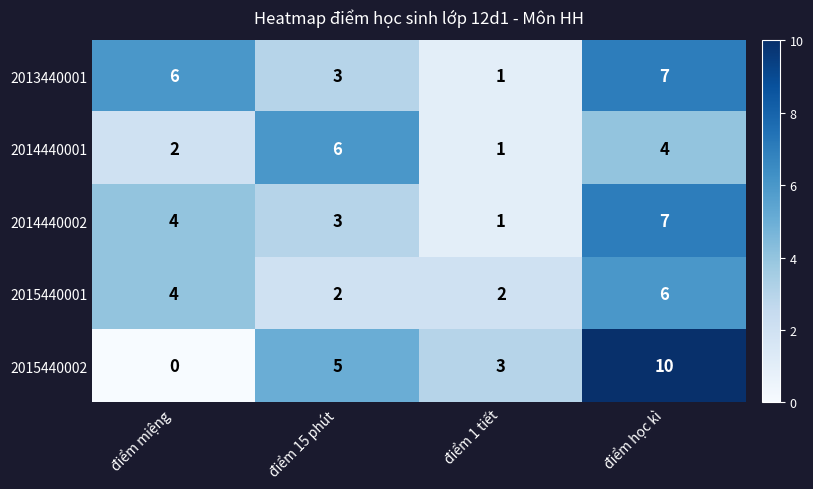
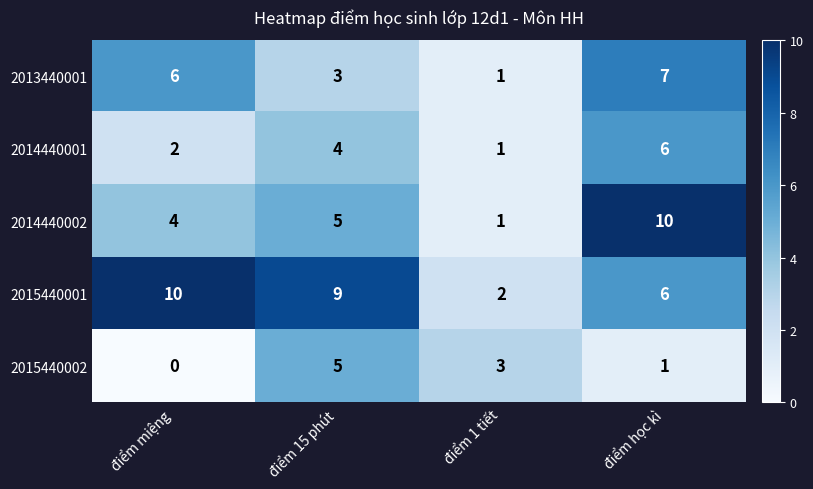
2014440001, điểm 15 phút: 6 -> 4
2014440001, điểm học kì: 4 -> 6
2014440002, điểm 15 phút: 3 -> 5
2014440002, điểm học kì: 7 -> 10
2015440001, điểm miệng: 4 -> 10
2015440001, điểm 15 phút: 2 -> 9
2015440002, điểm học kì: 10 -> 1
